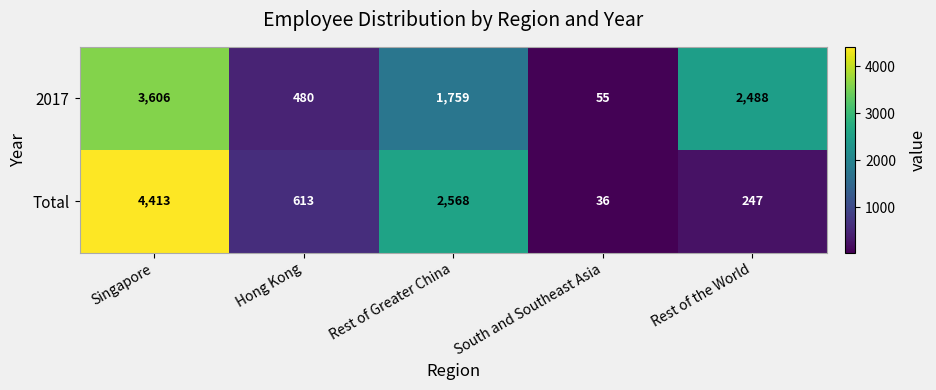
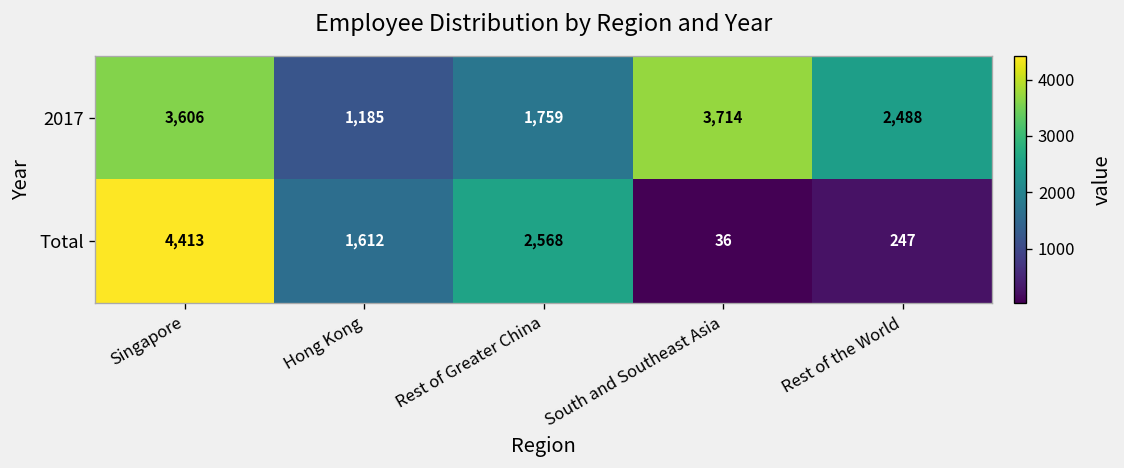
2017, Hong Kong: 480 -> 1,185
2017, South and Southeast Asia: 55 -> 3,714
Total, Hong Kong: 613 -> 1,612
